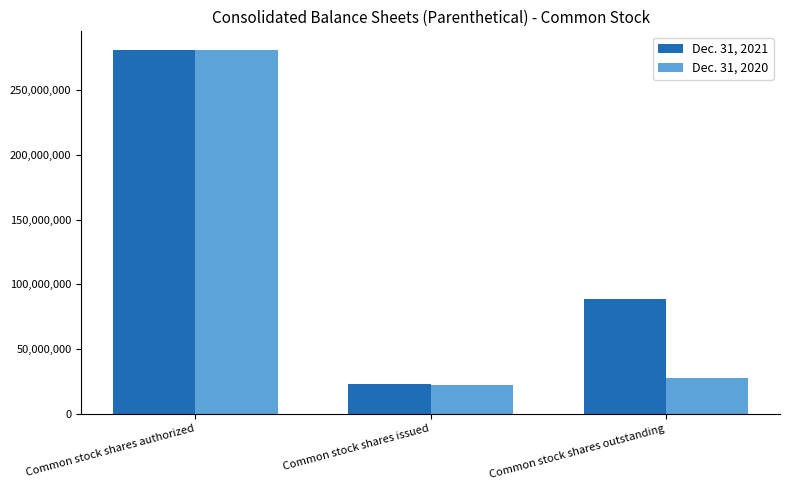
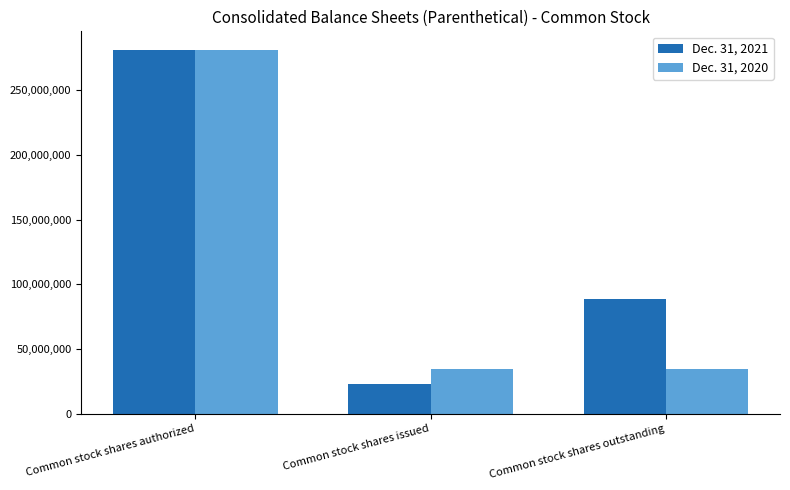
Dec. 31, 2020, Common stock shares issued: 22,000,000 -> 35,000,000
Dec. 31, 2020, Common stock shares outstanding: 28,000,000 -> 35,000,000
